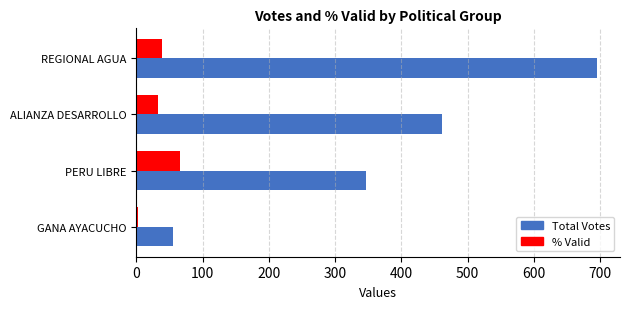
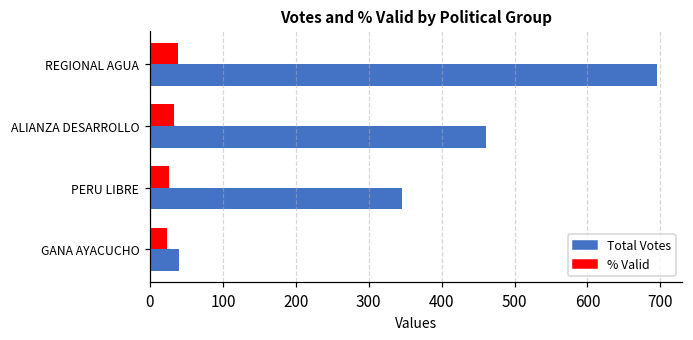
% Valid, PERU LIBRE: 70 -> 30
% Valid, GANA AYACUCHO: 0 -> 20
Total Votes, GANA AYACUCHO: 60 -> 40
